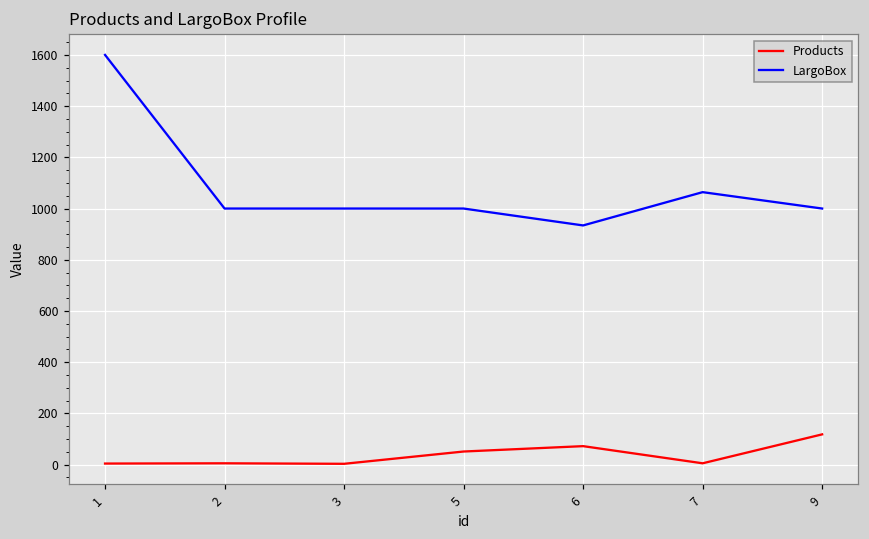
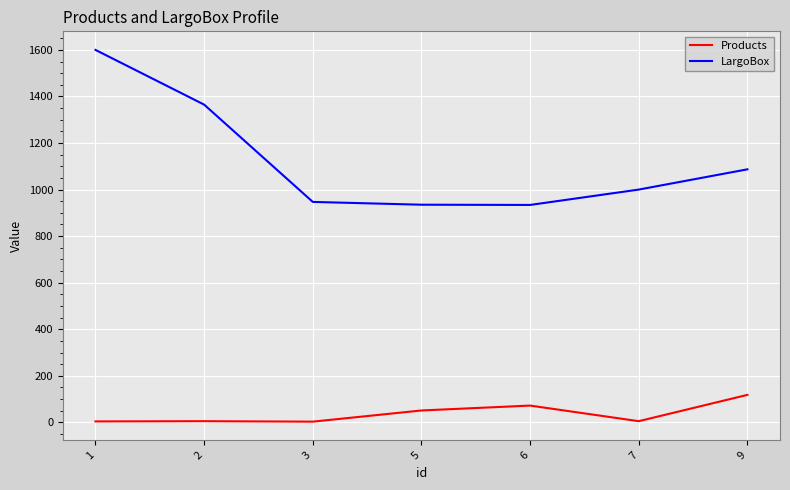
LargoBox, 2: 1000 -> 1370
LargoBox, 3: 1000 -> 950
LargoBox, 5: 1000 -> 940
LargoBox, 7: 1060 -> 1000
LargoBox, 9: 1000 -> 1090
